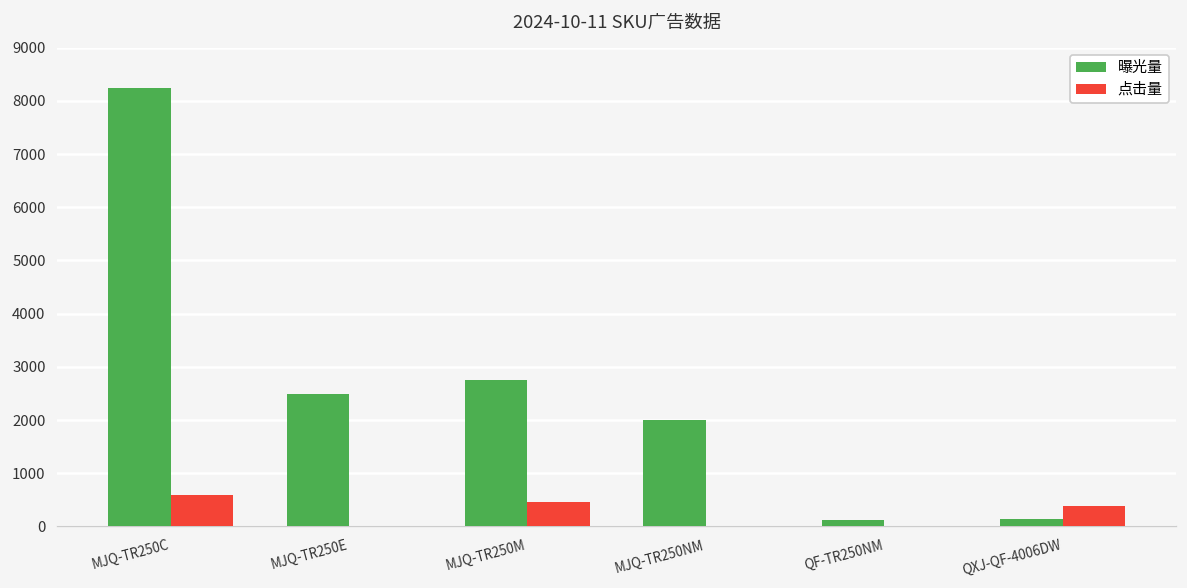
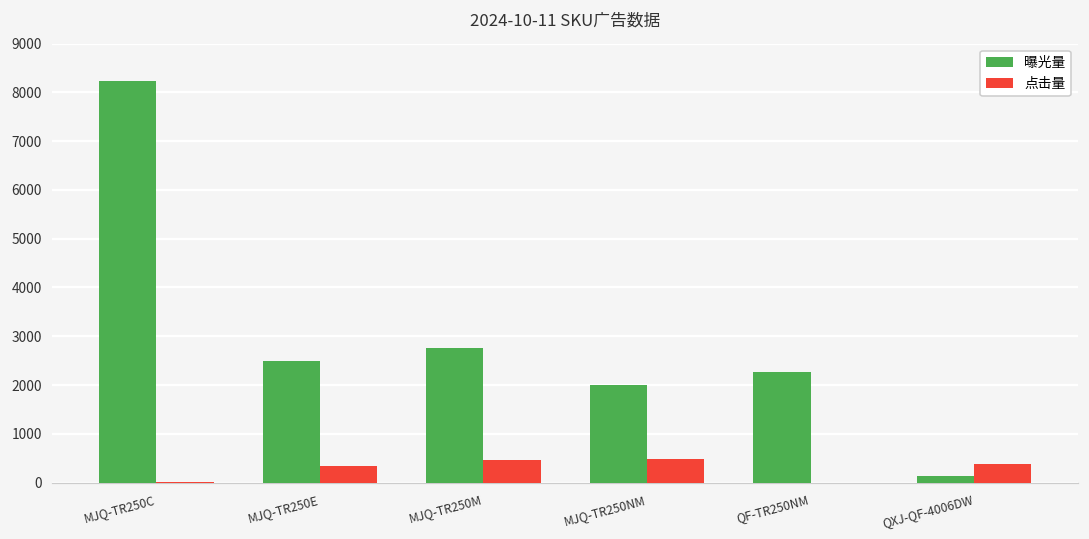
点击量, MJQ-TR250C: 600 -> 0
点击量, MJQ-TR250E: 0 -> 300
点击量, MJQ-TR250NM: 0 -> 500
曝光量, QF-TR250NM: 100 -> 2300
